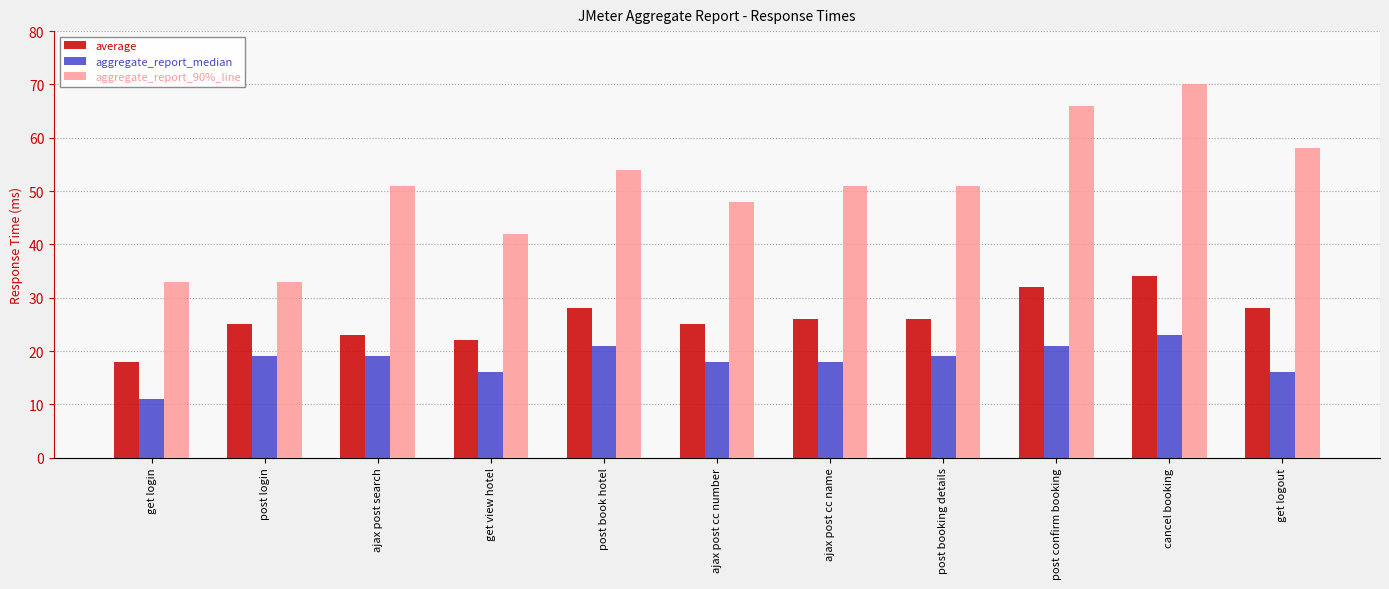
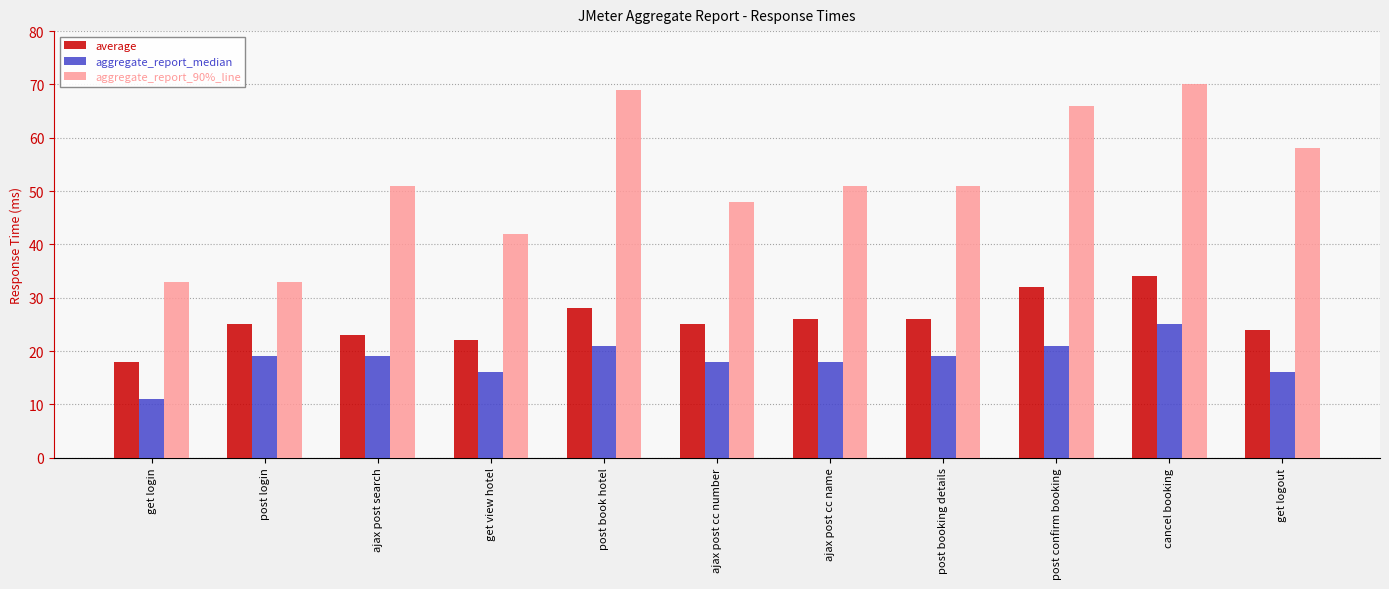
aggregate_report_90%_line, post book hotel: 54 -> 69
aggregate_report_median, cancel booking: 23 -> 25
average, get logout: 28 -> 24
